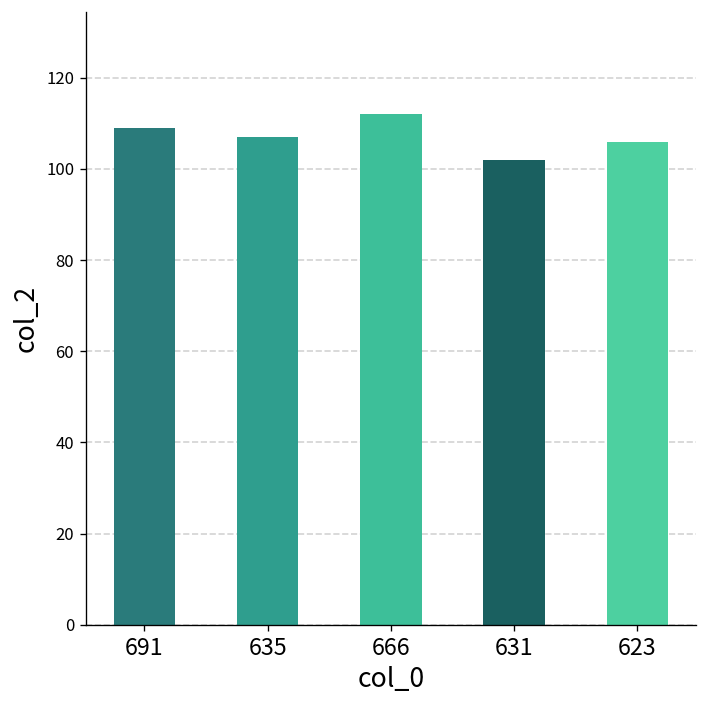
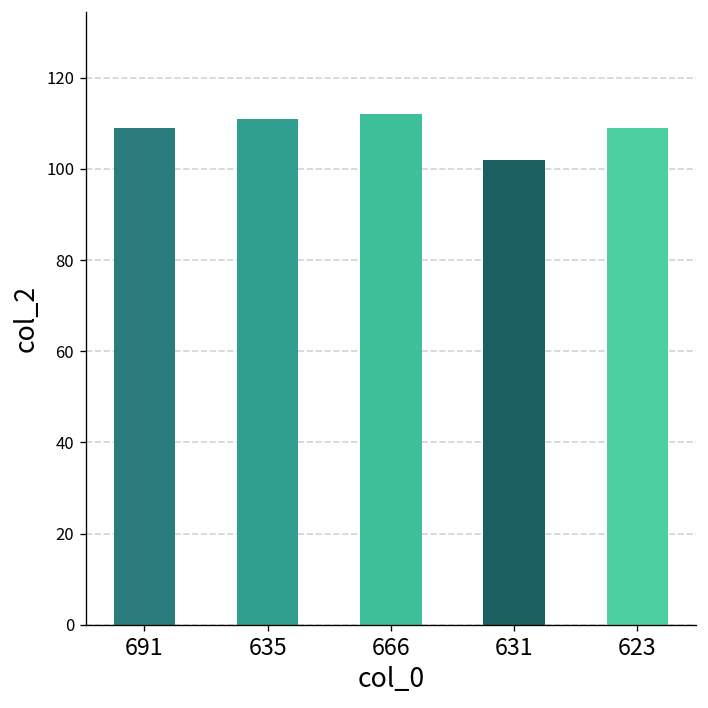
635: 107 -> 111
623: 106 -> 109
